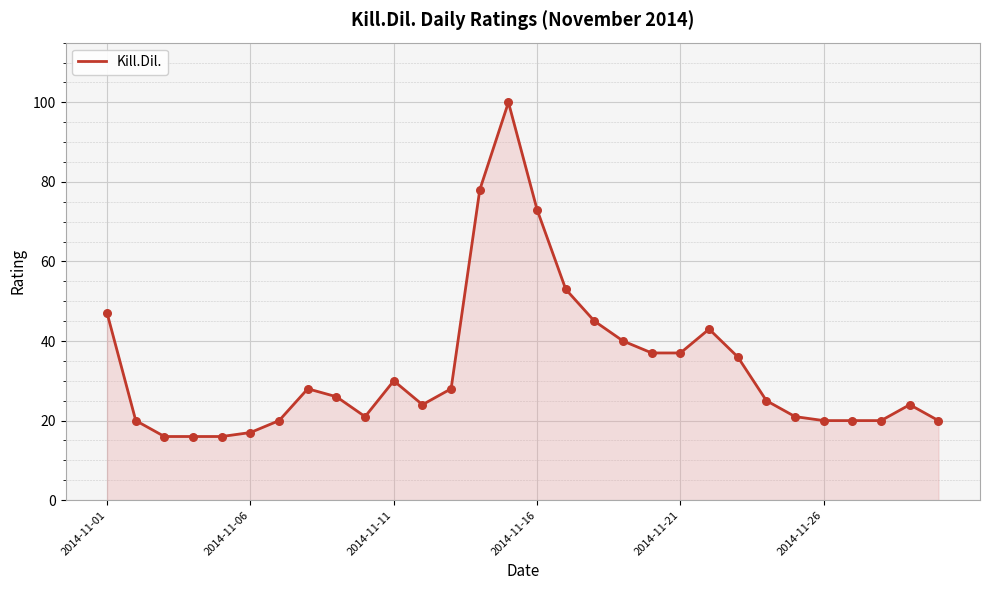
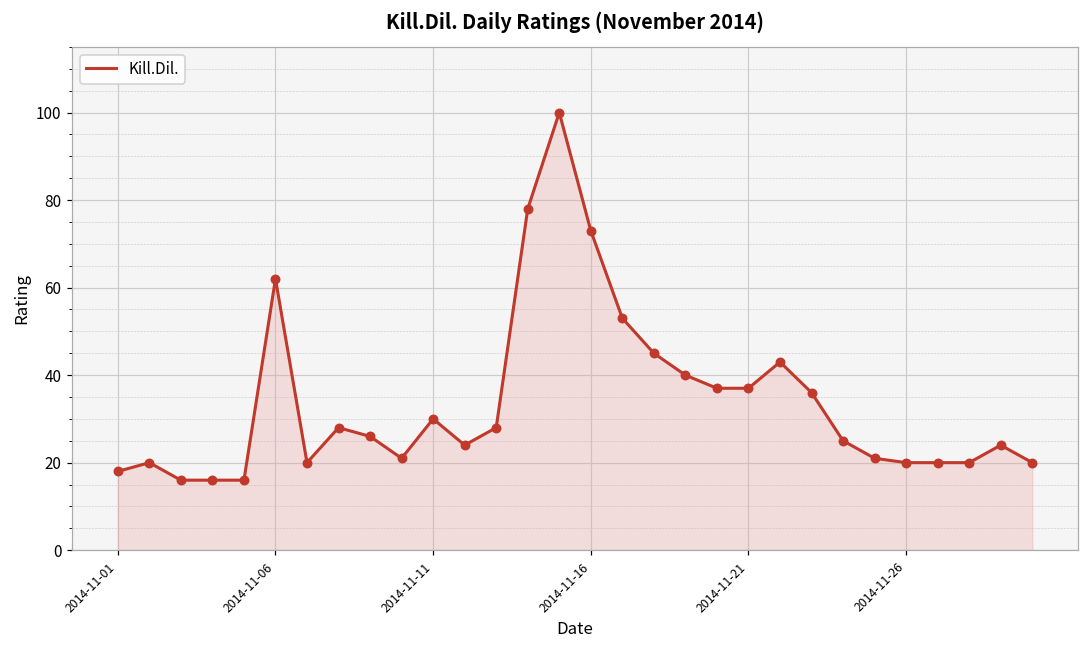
2014-11-01: 47 -> 18
2014-11-06: 17 -> 62
